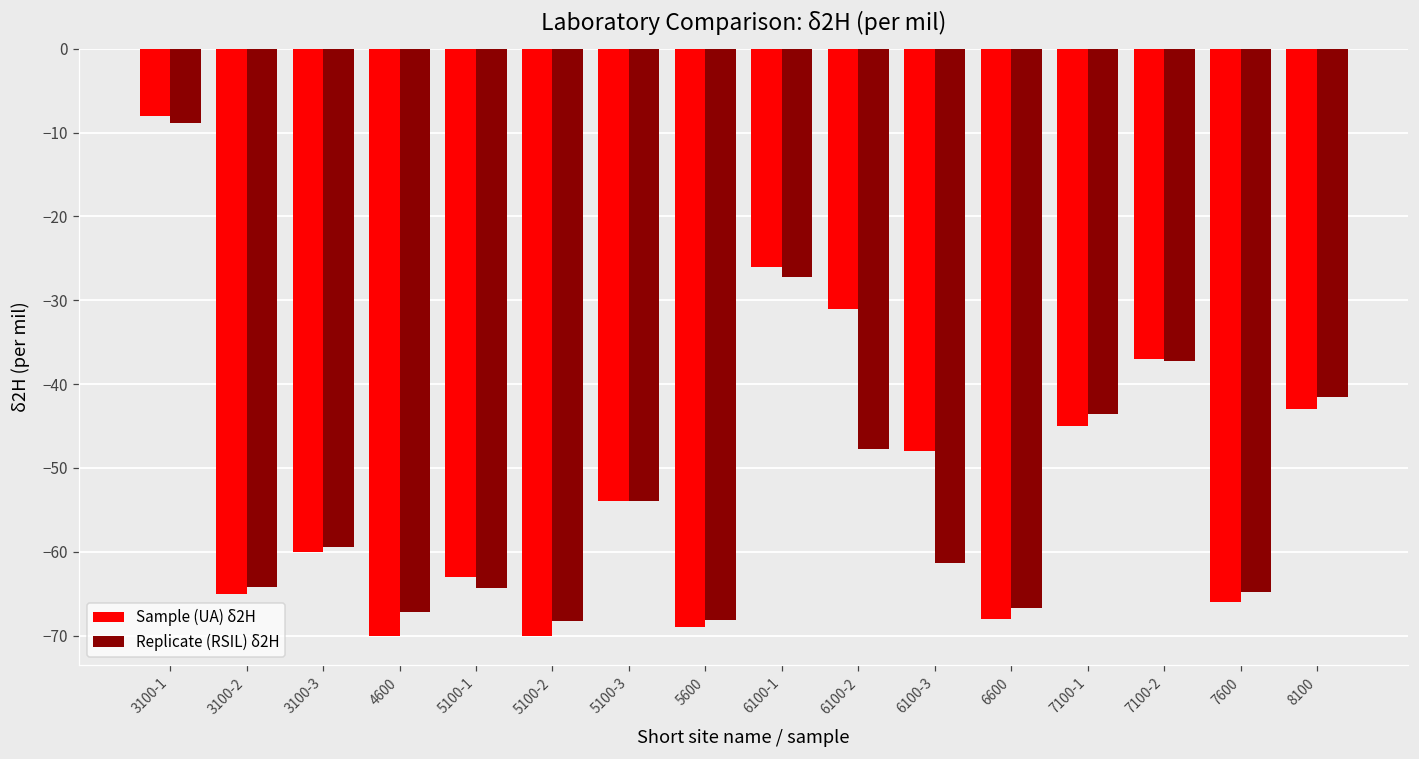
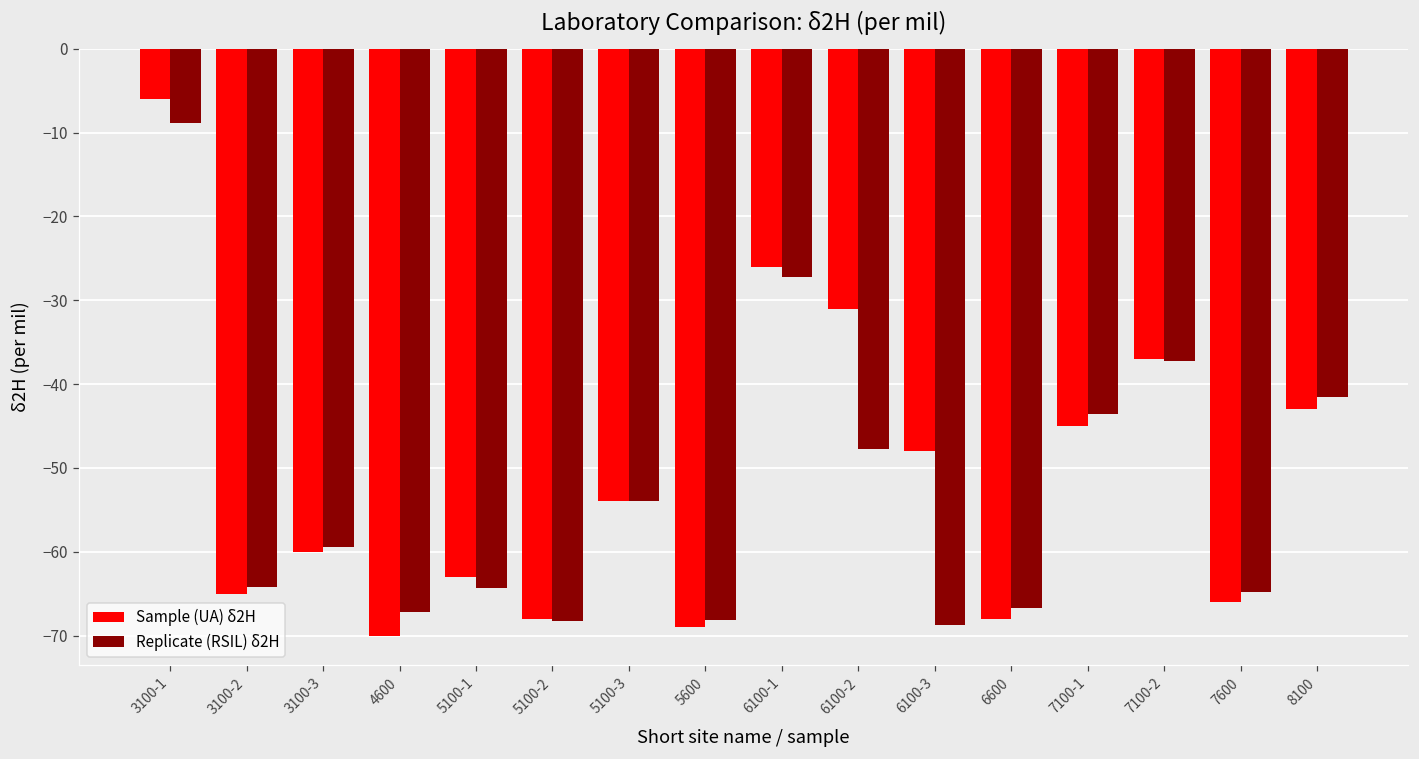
Sample (UA) δ2H, 3100-1: -8 -> -6
Sample (UA) δ2H, 5100-2: -70 -> -68
Replicate (RSIL) δ2H, 6100-3: -61 -> -69
